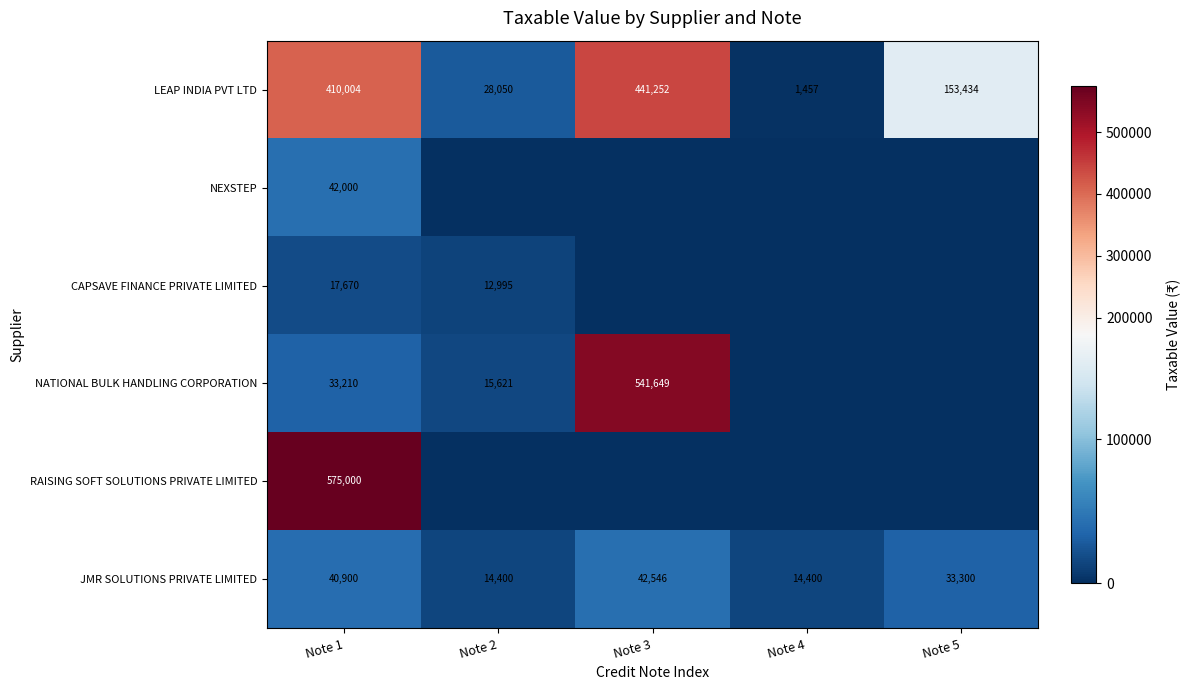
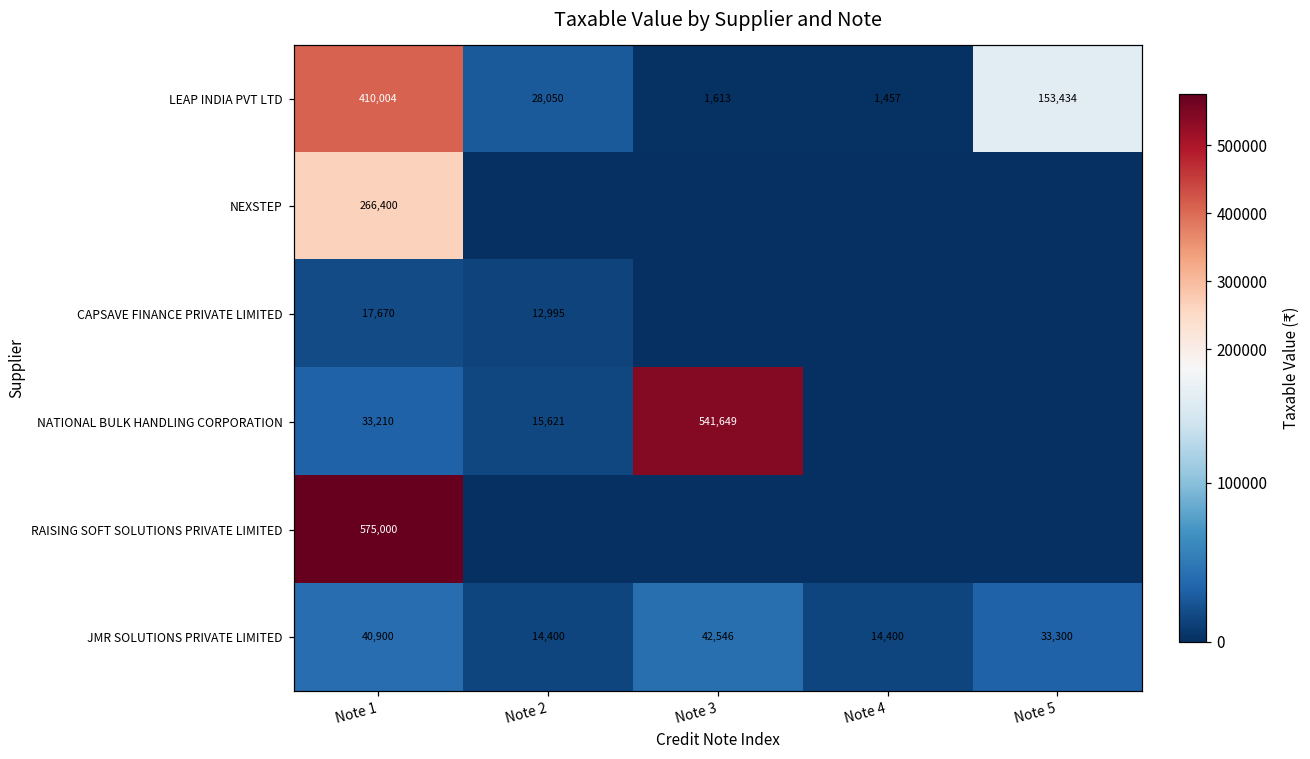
LEAP INDIA PVT LTD, Note 3: 441,252 -> 1,613
NEXSTEP, Note 1: 42,000 -> 266,400
